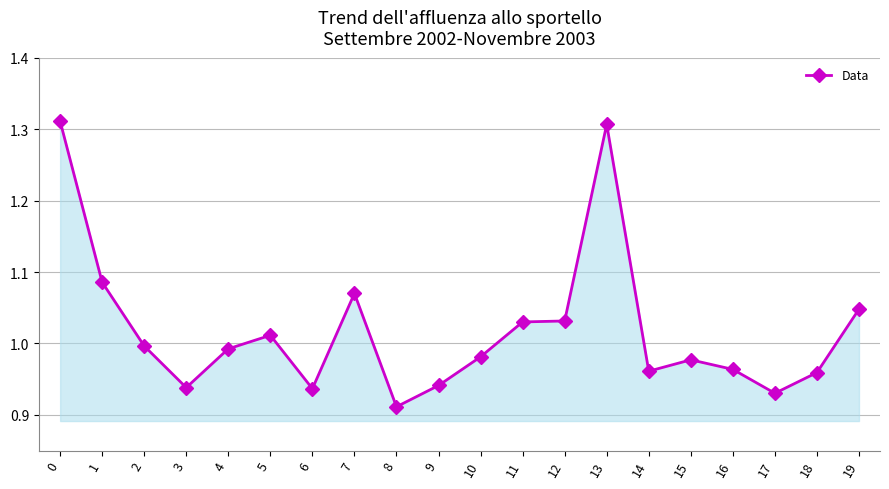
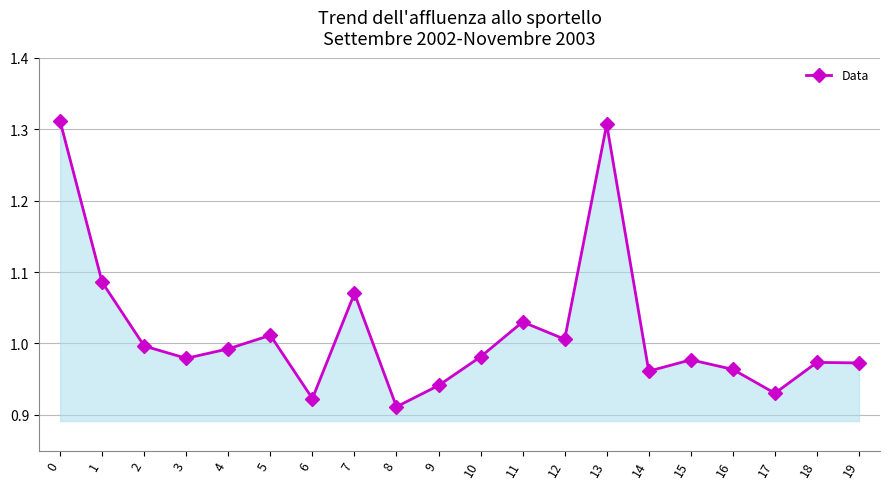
3: 0.94 -> 0.98
6: 0.94 -> 0.92
12: 1.03 -> 1.01
18: 0.96 -> 0.97
19: 1.05 -> 0.97
